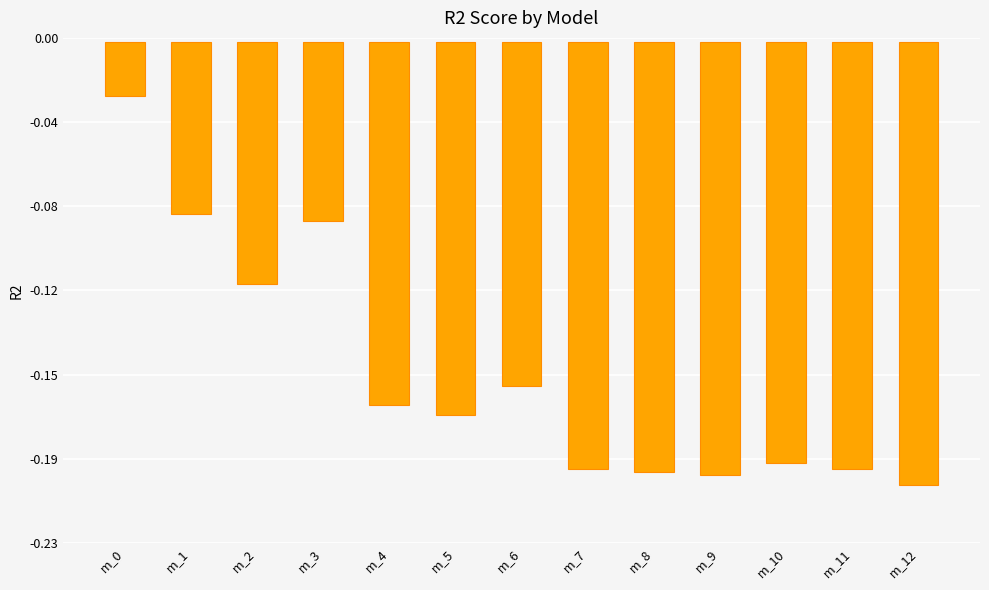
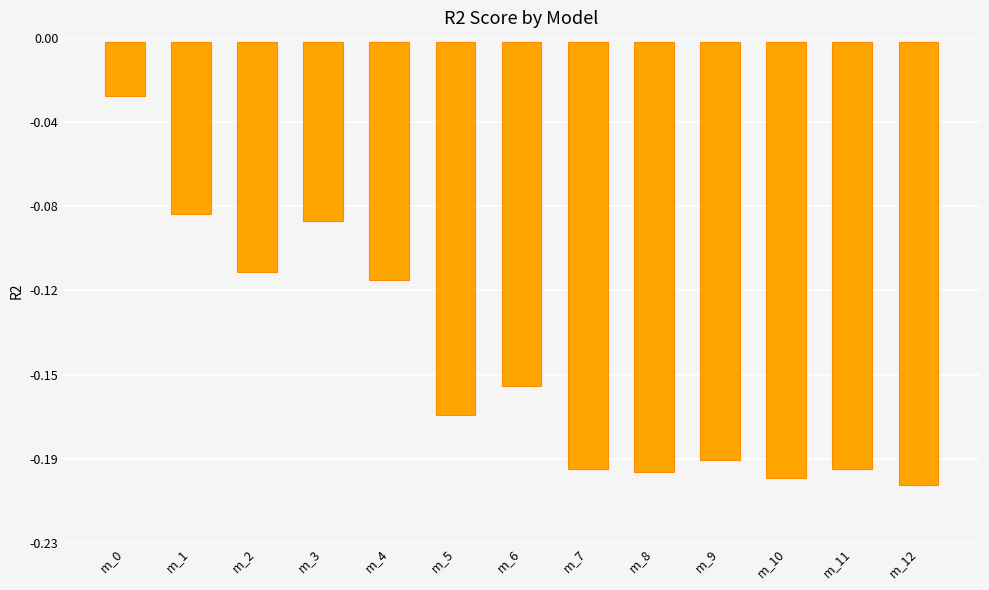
m_2: -0.113 -> -0.107
m_4: -0.169 -> -0.111
m_9: -0.201 -> -0.194
m_10: -0.196 -> -0.203
